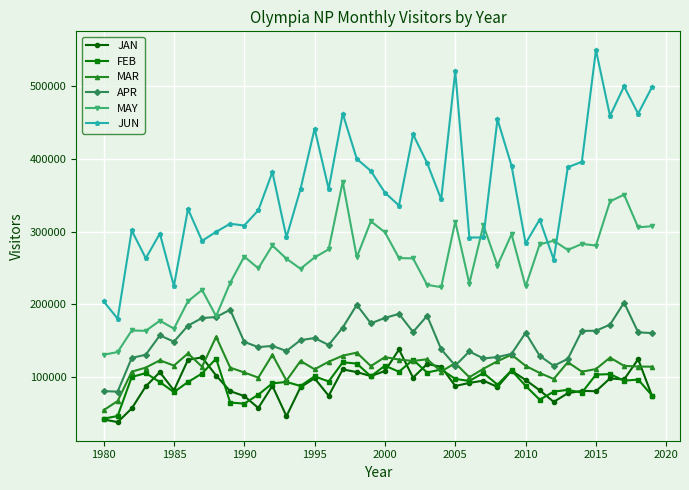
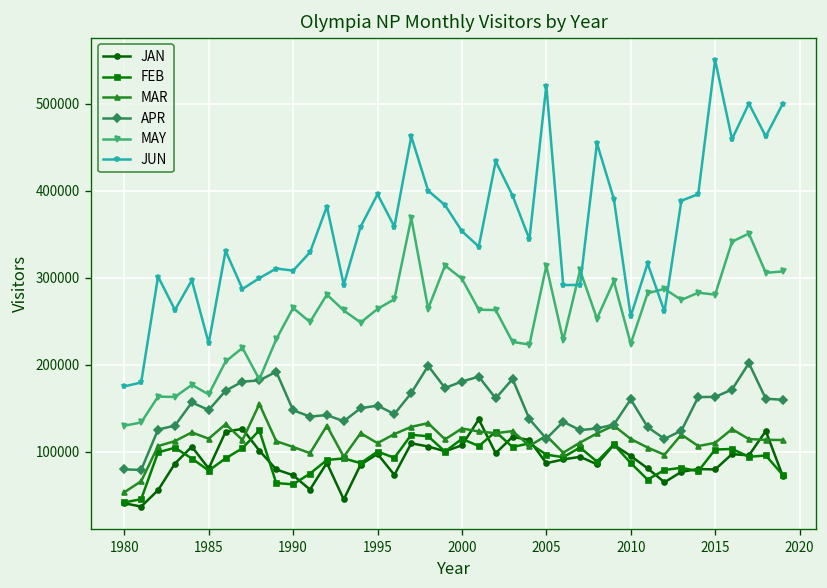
JUN, 1980: 200000 -> 180000
JUN, 1995: 440000 -> 400000
JUN, 2010: 280000 -> 260000
